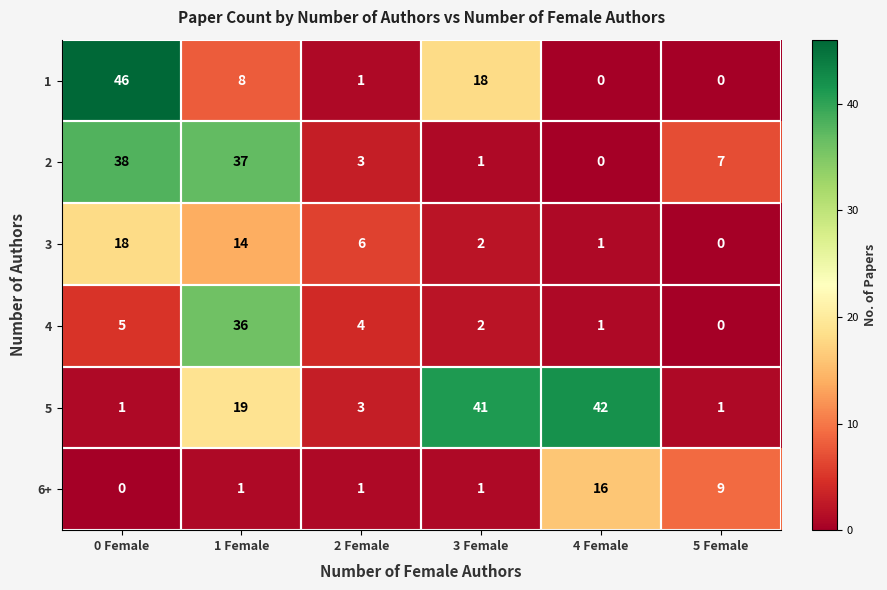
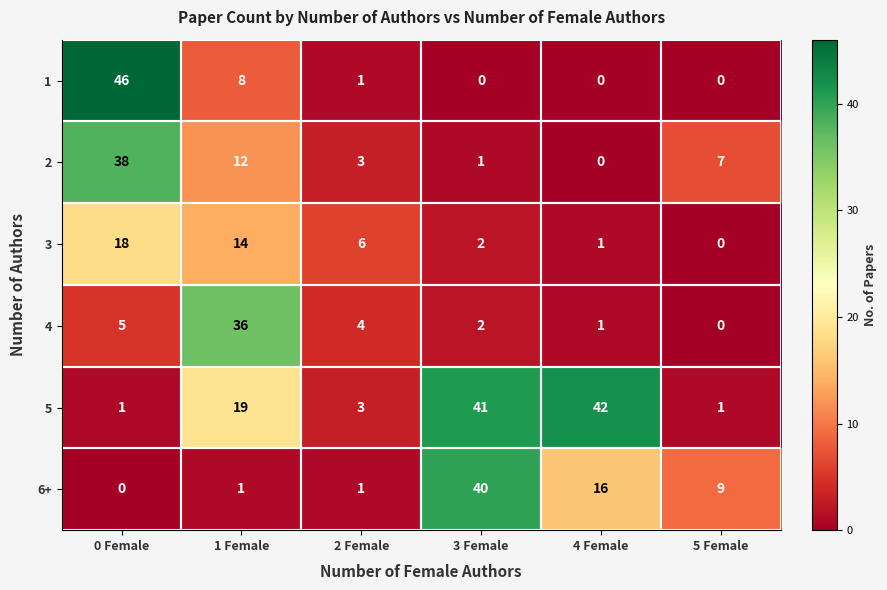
1, 3 Female: 18 -> 0
2, 1 Female: 37 -> 12
6+, 3 Female: 1 -> 40
